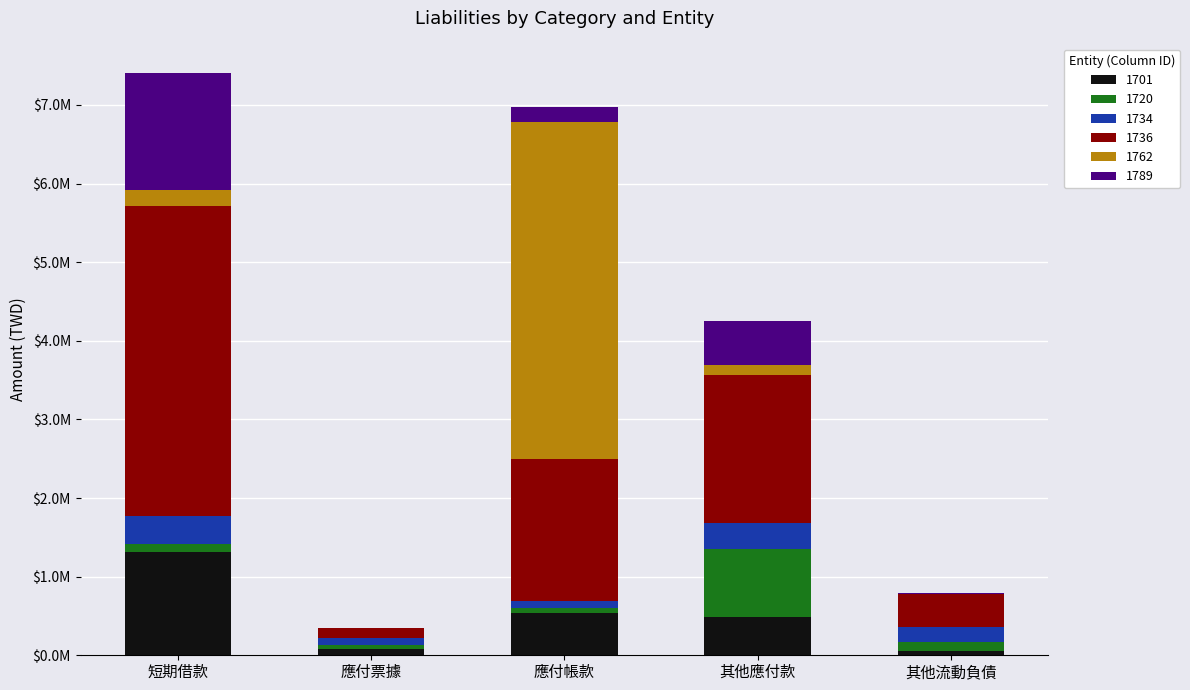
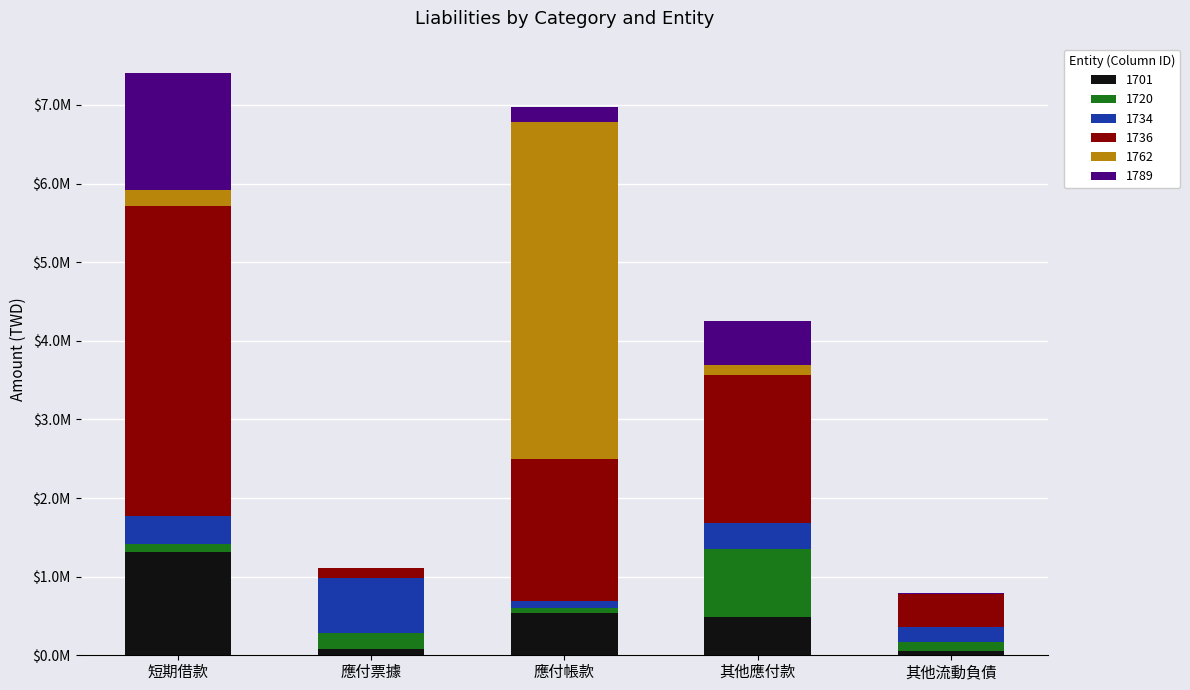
1720, 應付票據: $100000 -> $200000
1734, 應付票據: $100000 -> $700000
